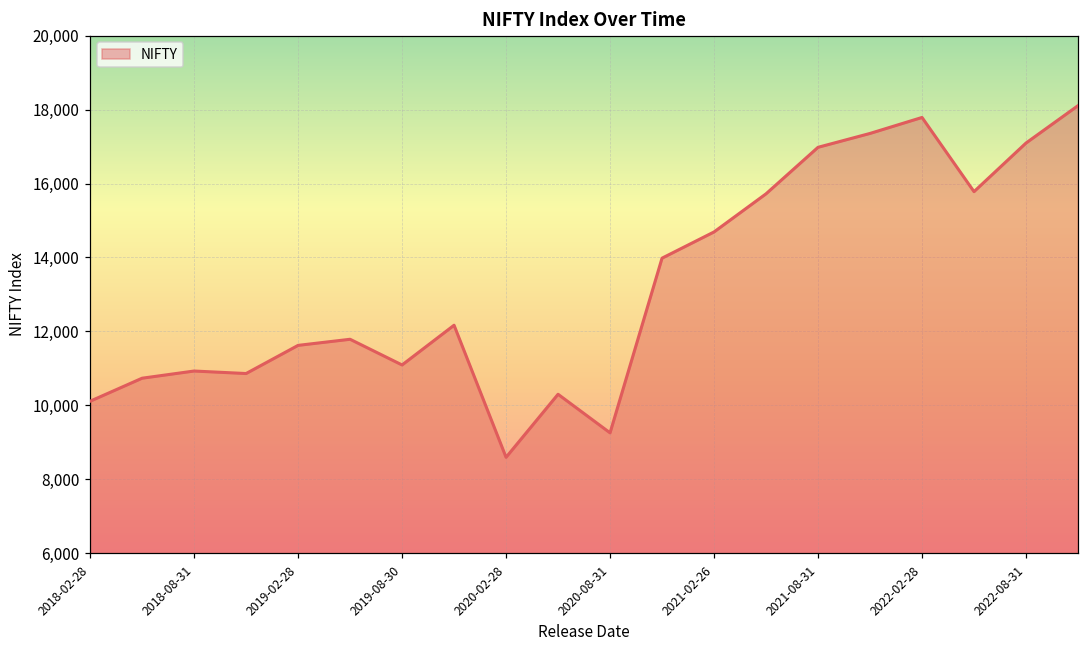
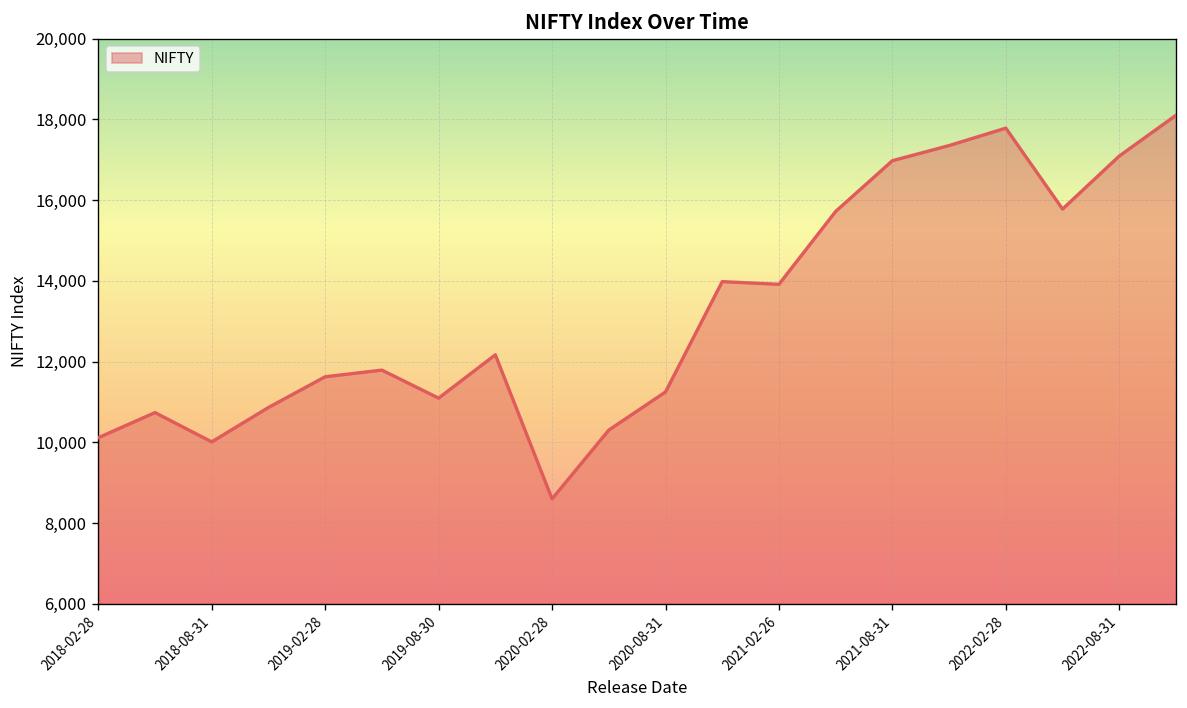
2018-08-31: 10,900 -> 10,000
2020-08-31: 9,300 -> 11,200
2021-02-26: 14,700 -> 13,900
